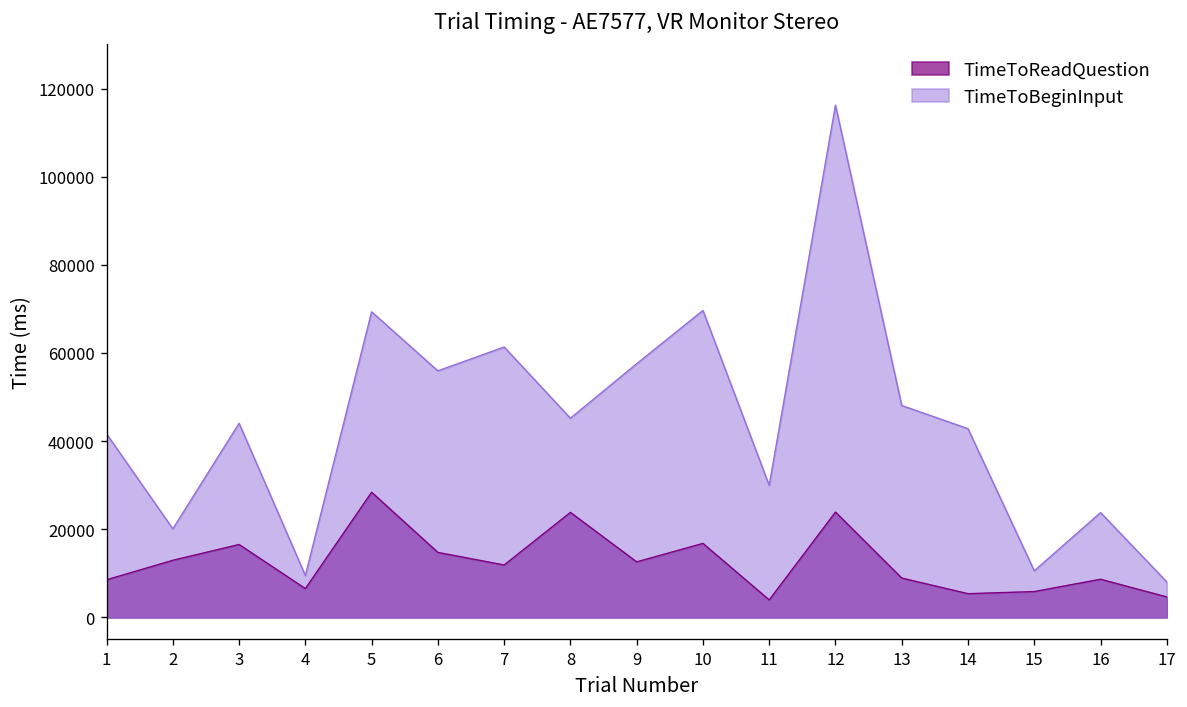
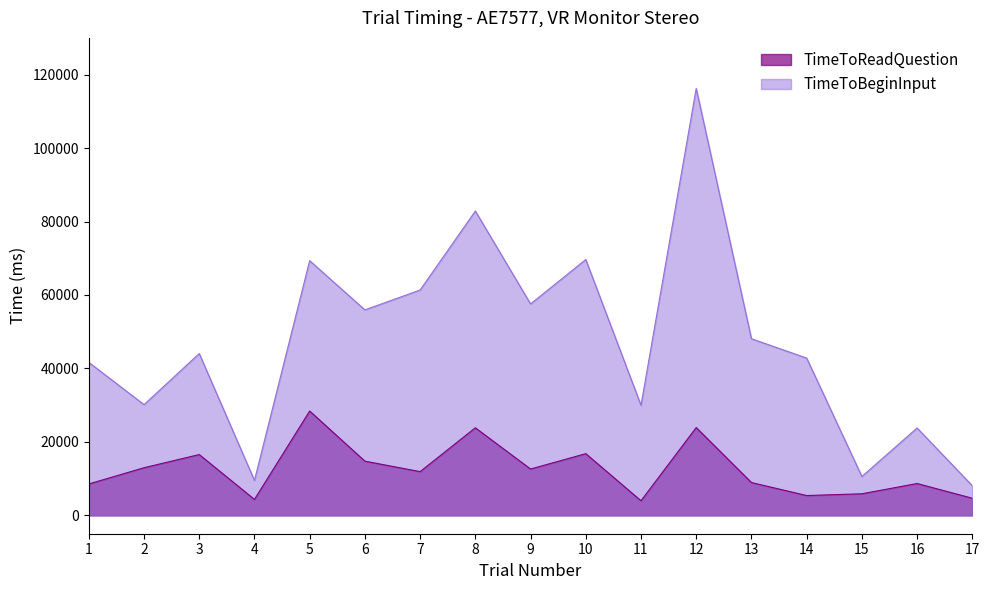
TimeToBeginInput, 2: 20000 -> 30000
TimeToReadQuestion, 4: 7000 -> 4000
TimeToBeginInput, 8: 45000 -> 83000
